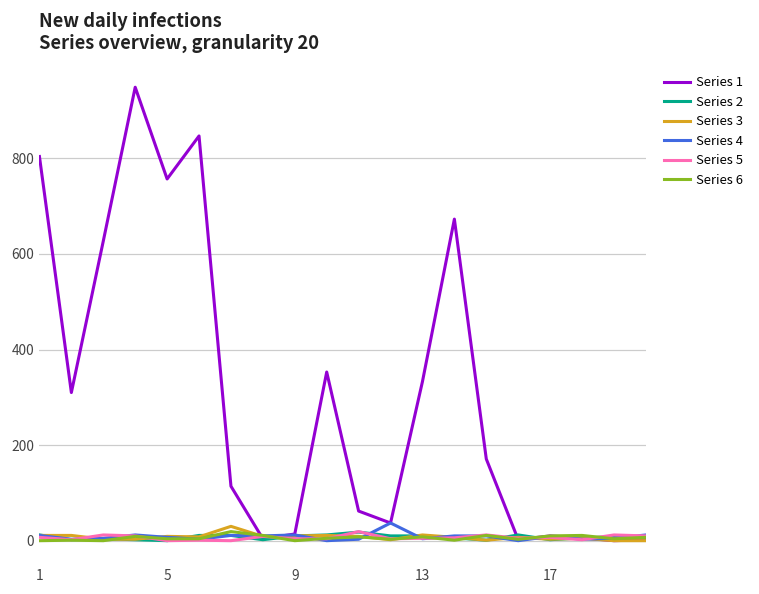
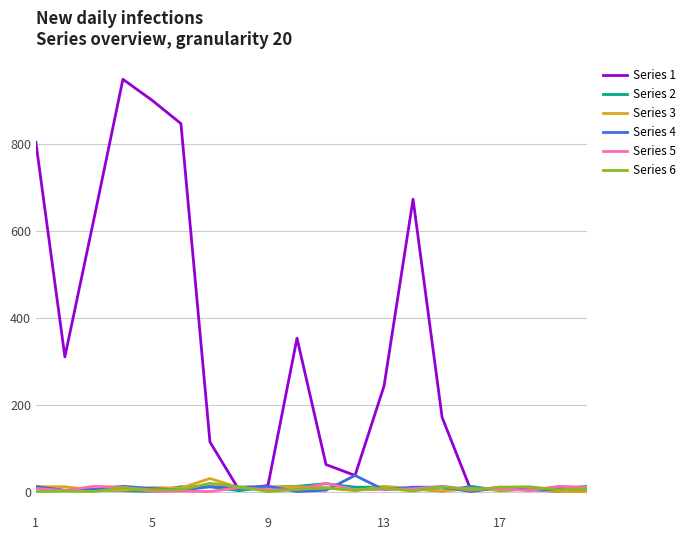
Series 1, 5: 760 -> 900
Series 1, 13: 330 -> 240
